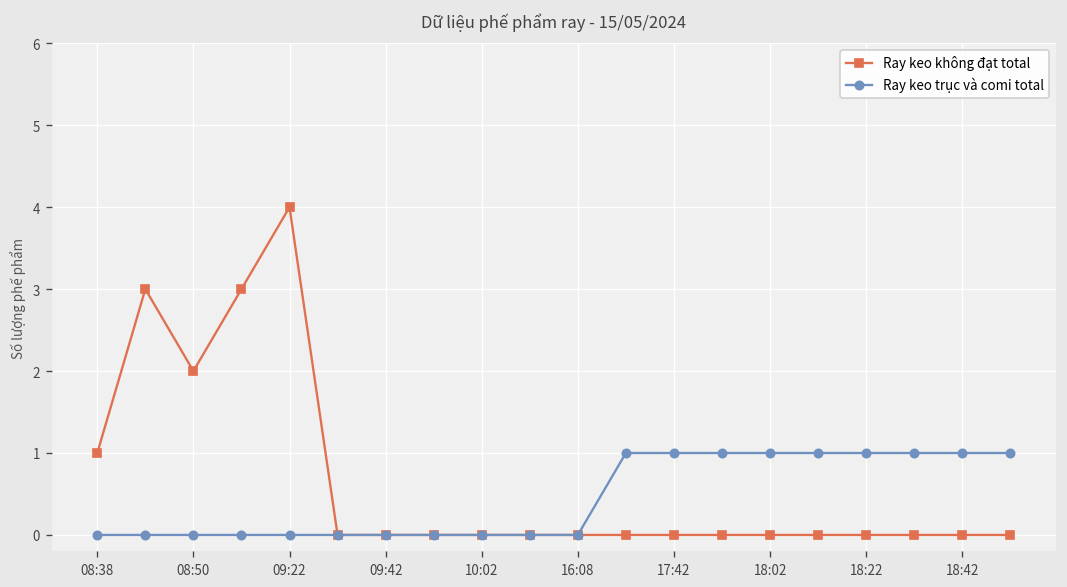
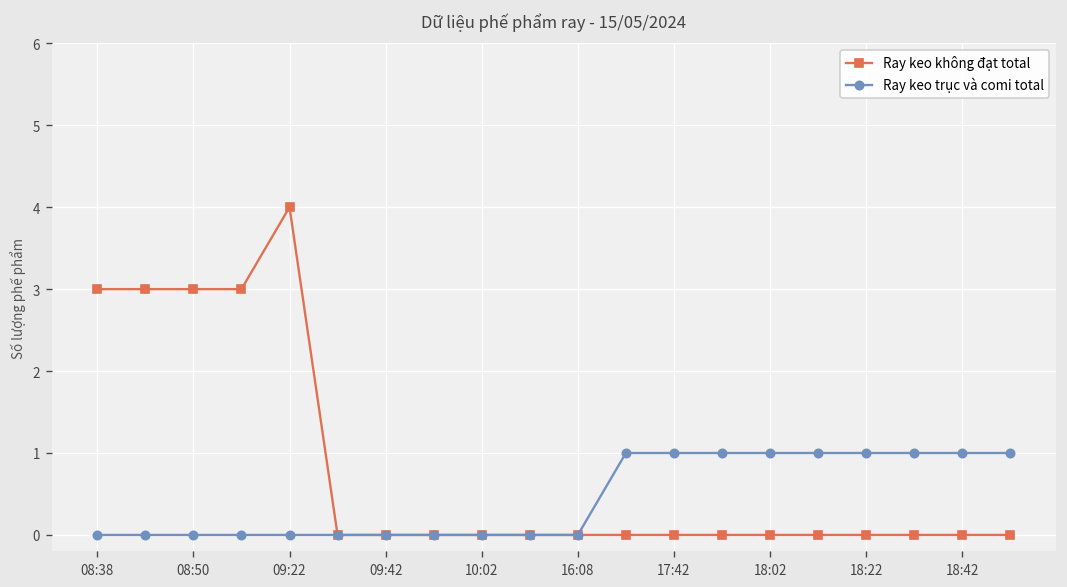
Ray keo không đạt total, 08:38: 1 -> 3
Ray keo không đạt total, 08:50: 2 -> 3
